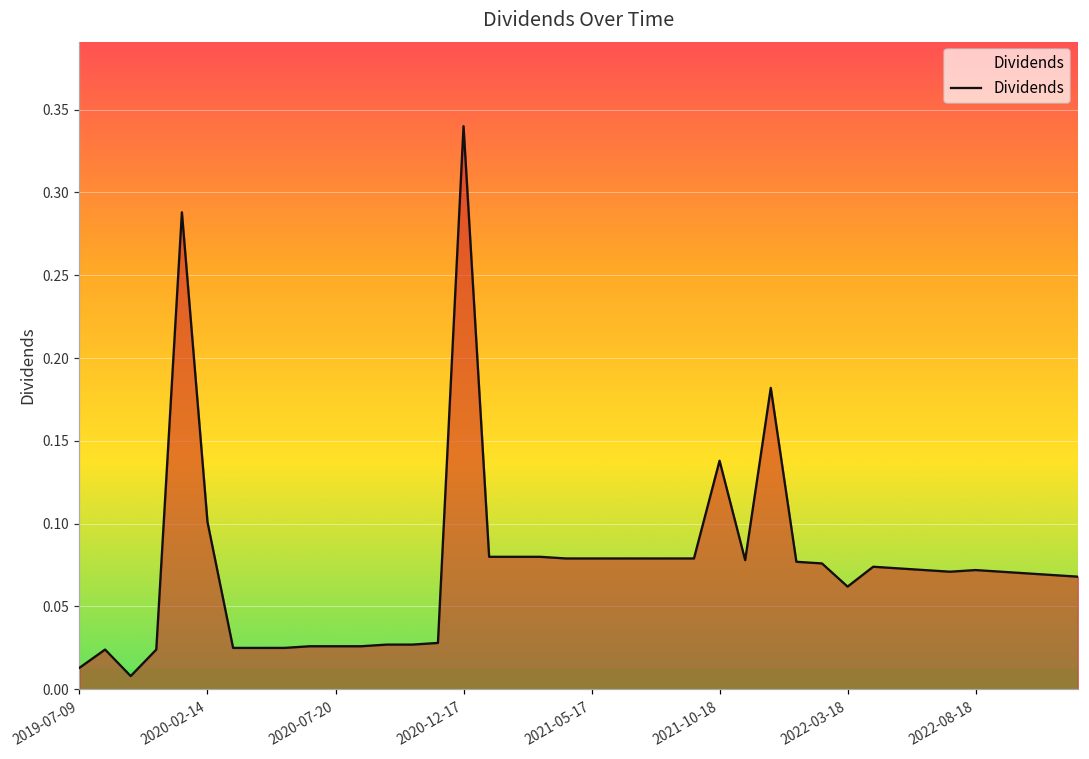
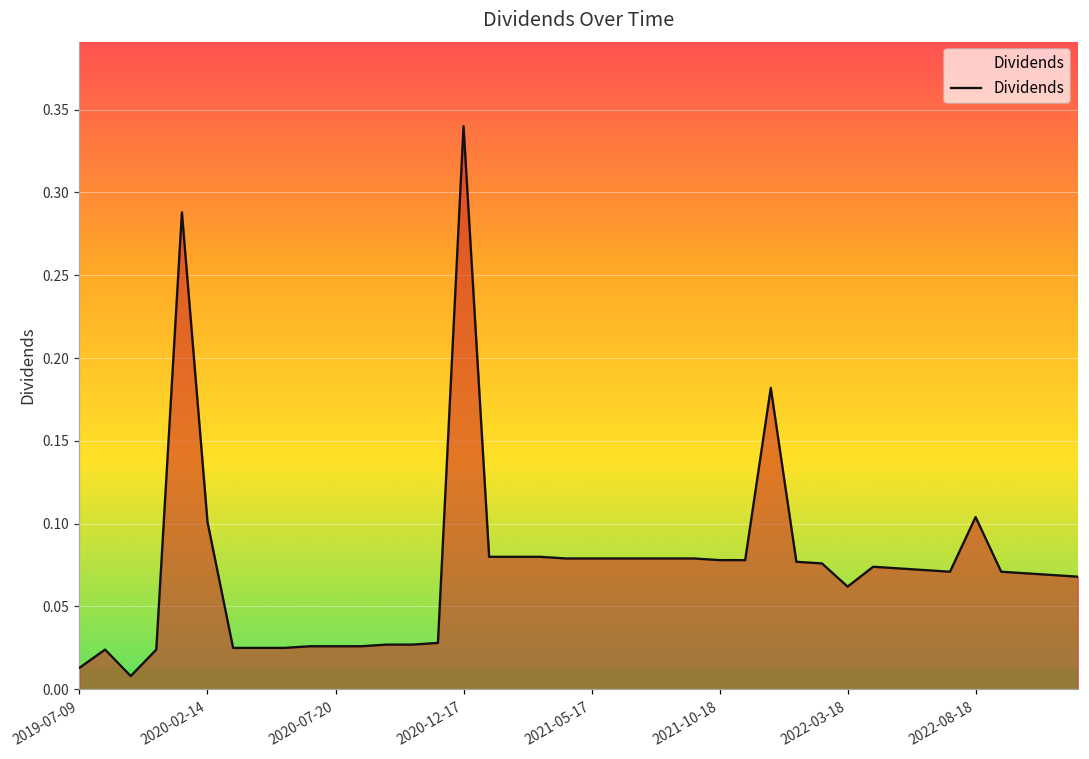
2021-10-18: 0.138 -> 0.078
2022-08-18: 0.072 -> 0.104
